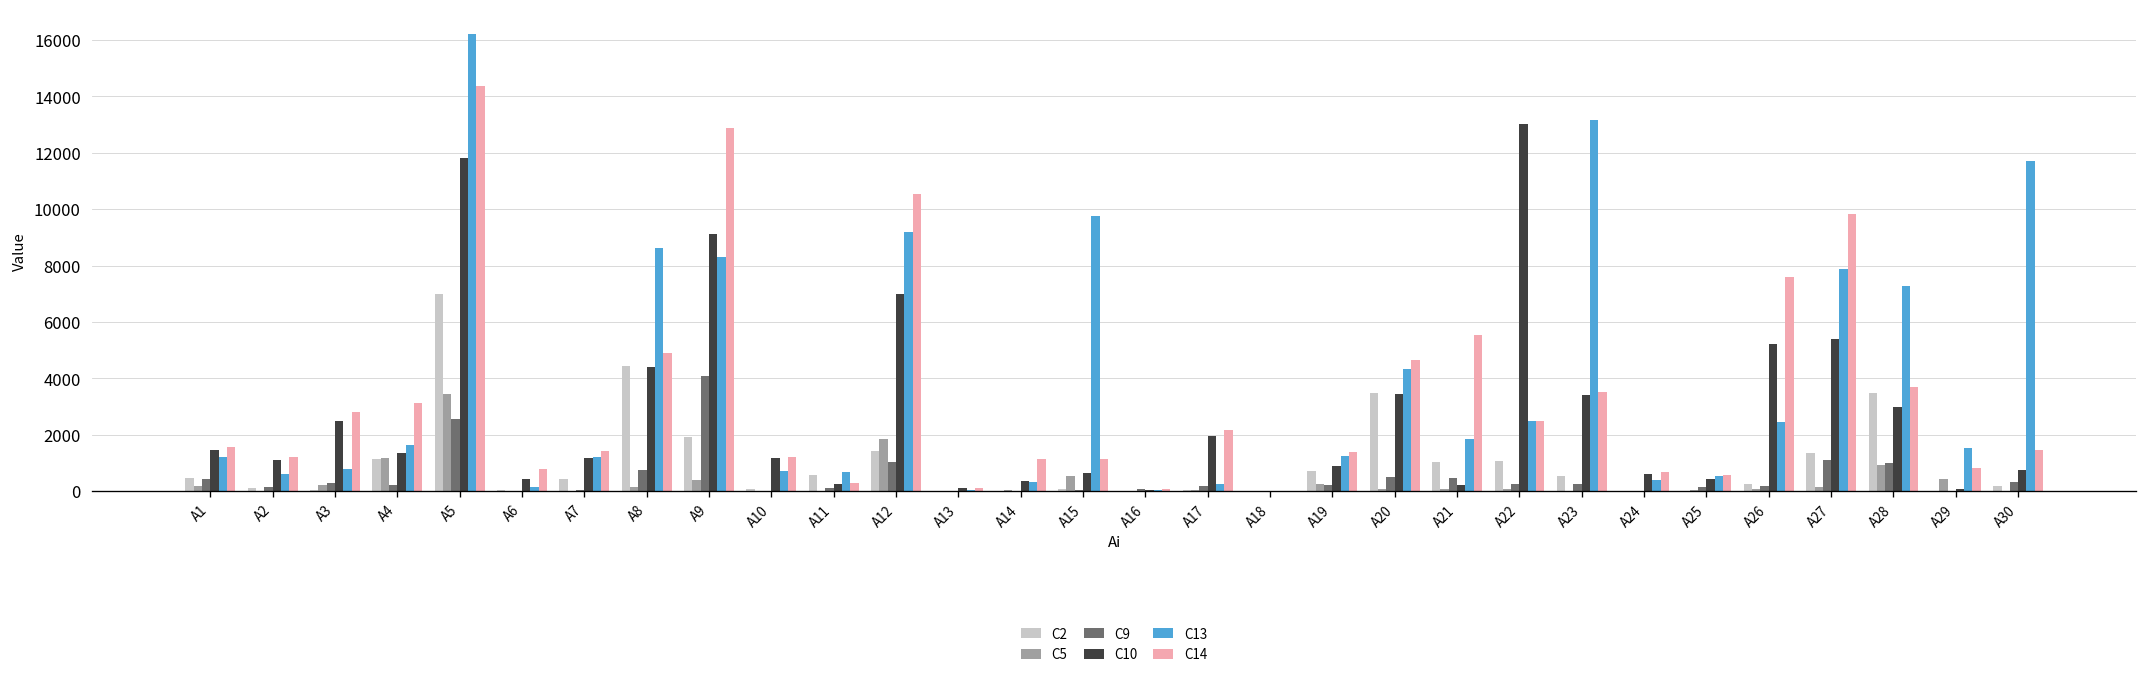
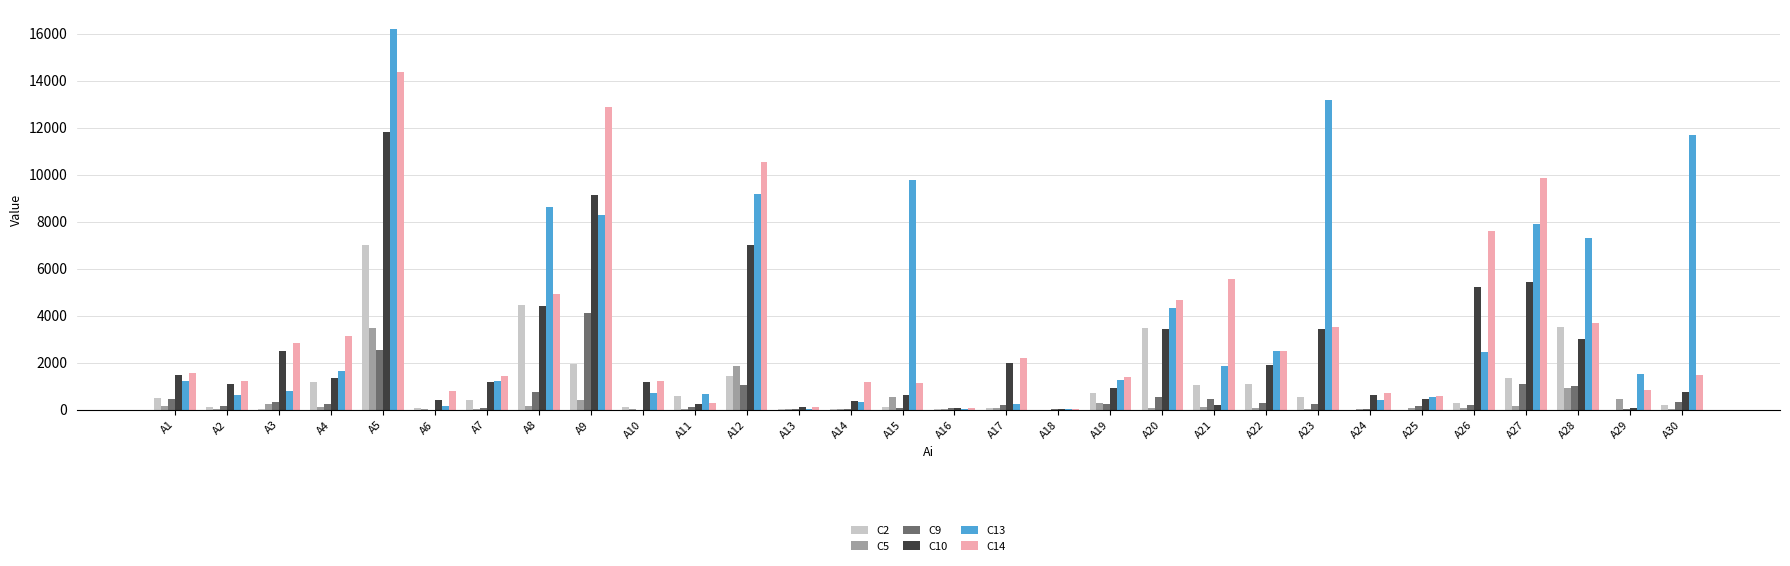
C5, A4: 1200 -> 100
C10, A22: 13000 -> 1900
